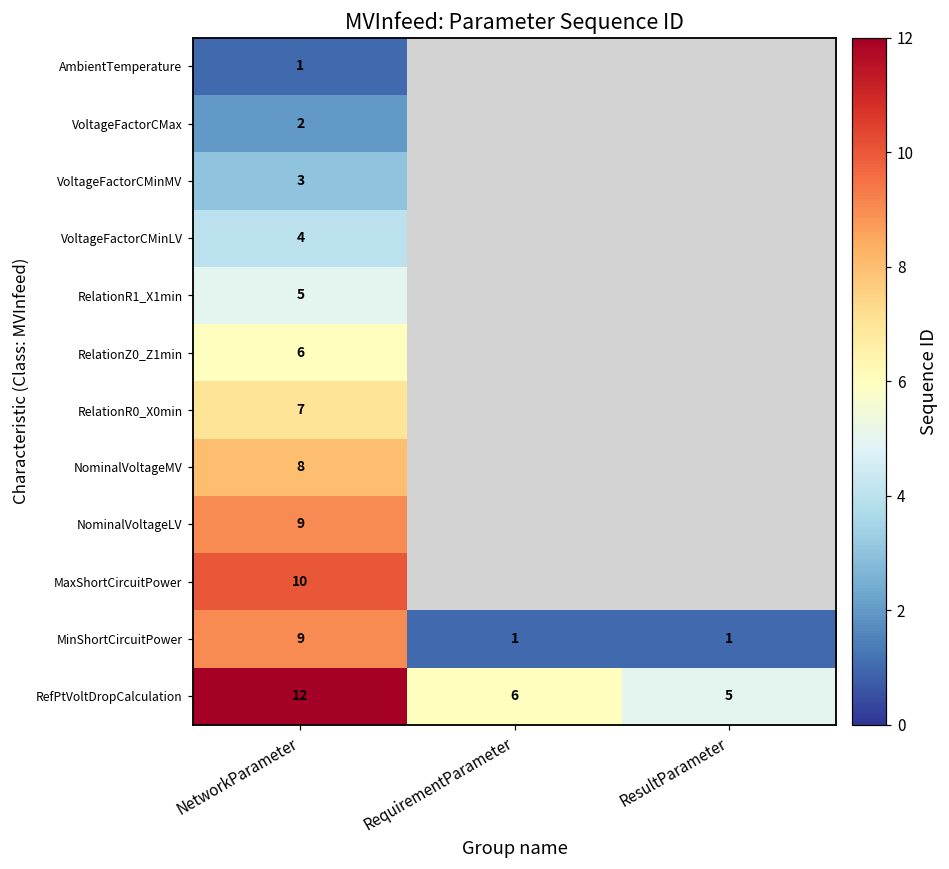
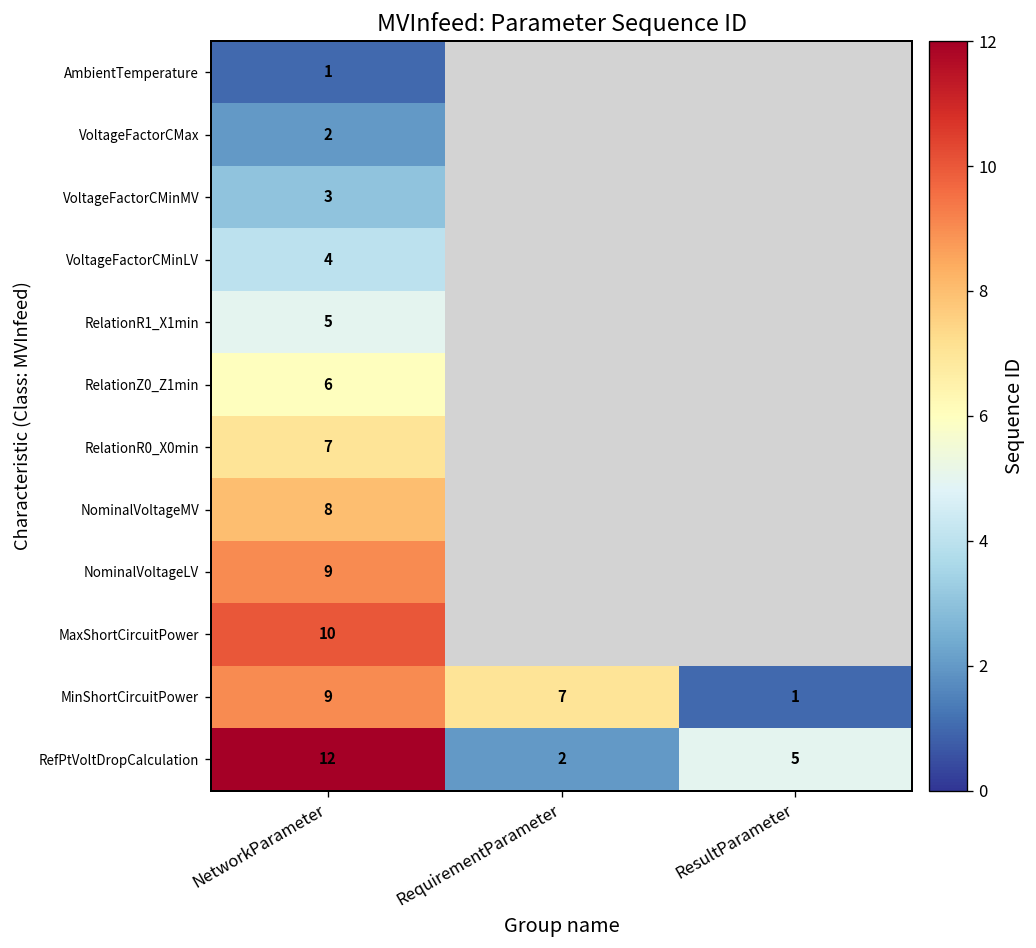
MinShortCircuitPower, RequirementParameter: 1 -> 7
RefPtVoltDropCalculation, RequirementParameter: 6 -> 2
